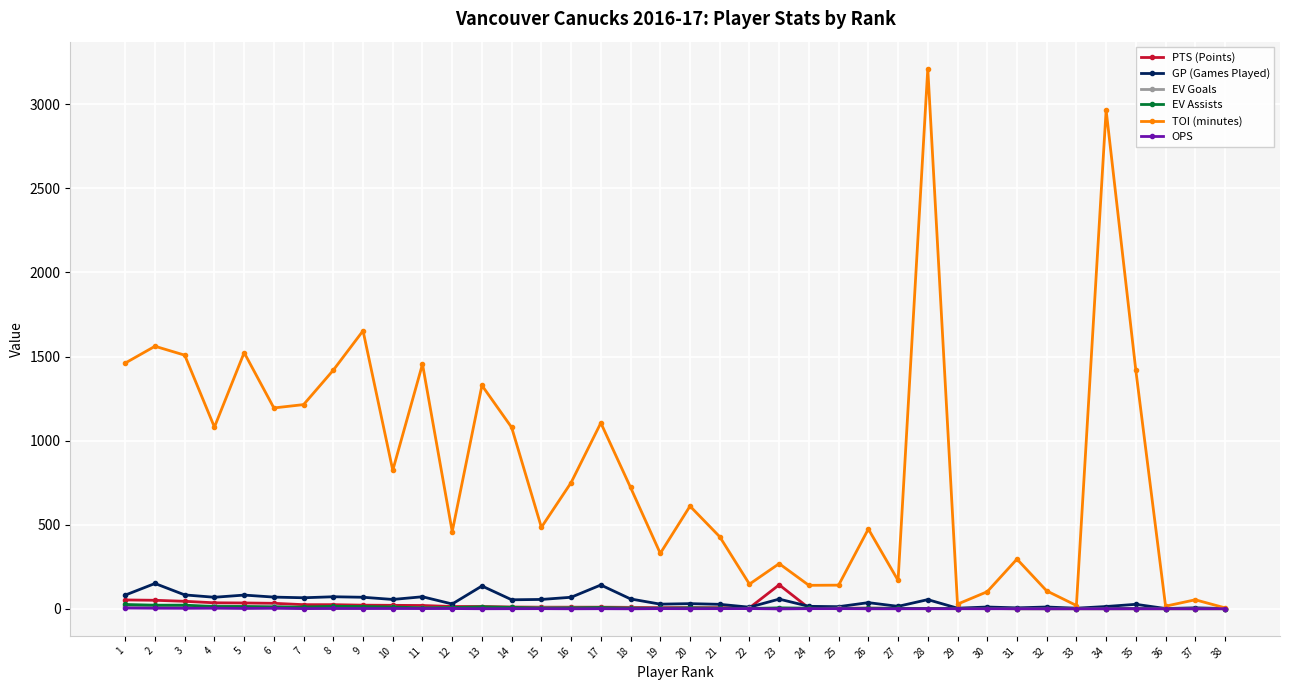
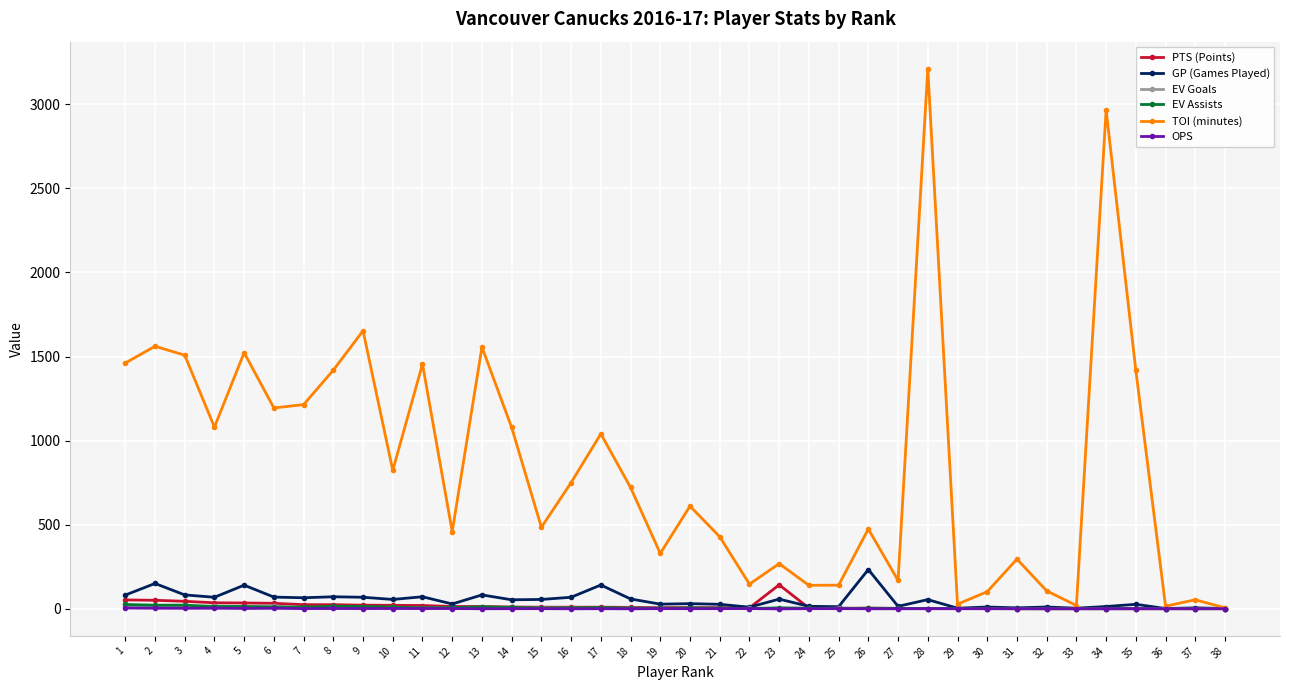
GP (Games Played), 5: 80 -> 140
GP (Games Played), 13: 140 -> 80
TOI (minutes), 13: 1330 -> 1560
TOI (minutes), 17: 1110 -> 1040
GP (Games Played), 26: 40 -> 230
